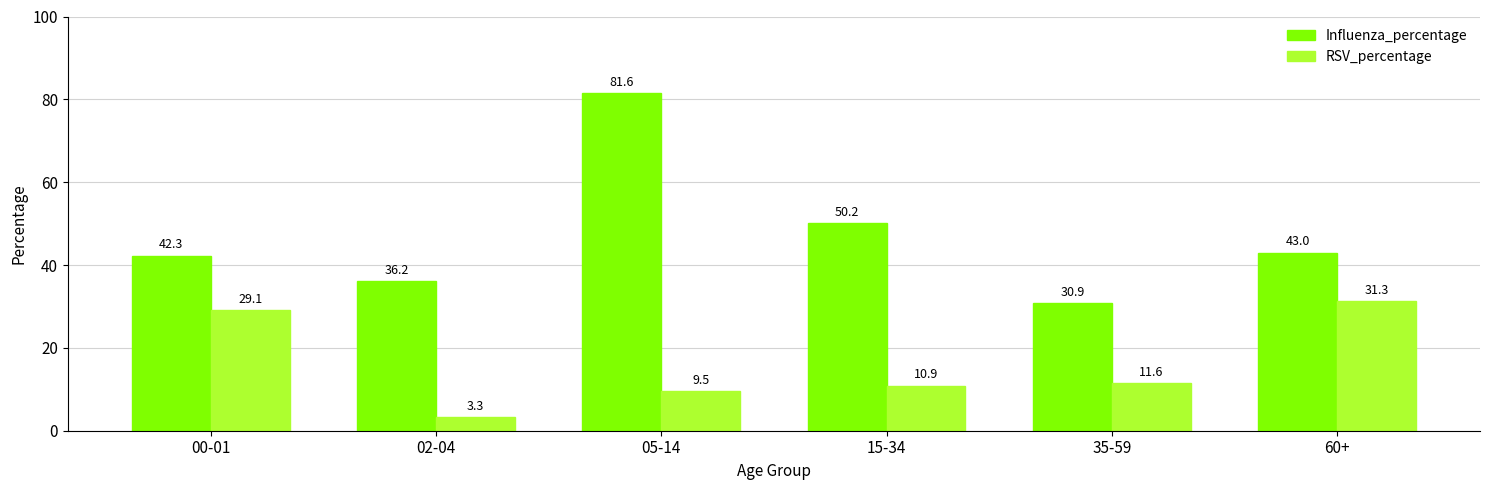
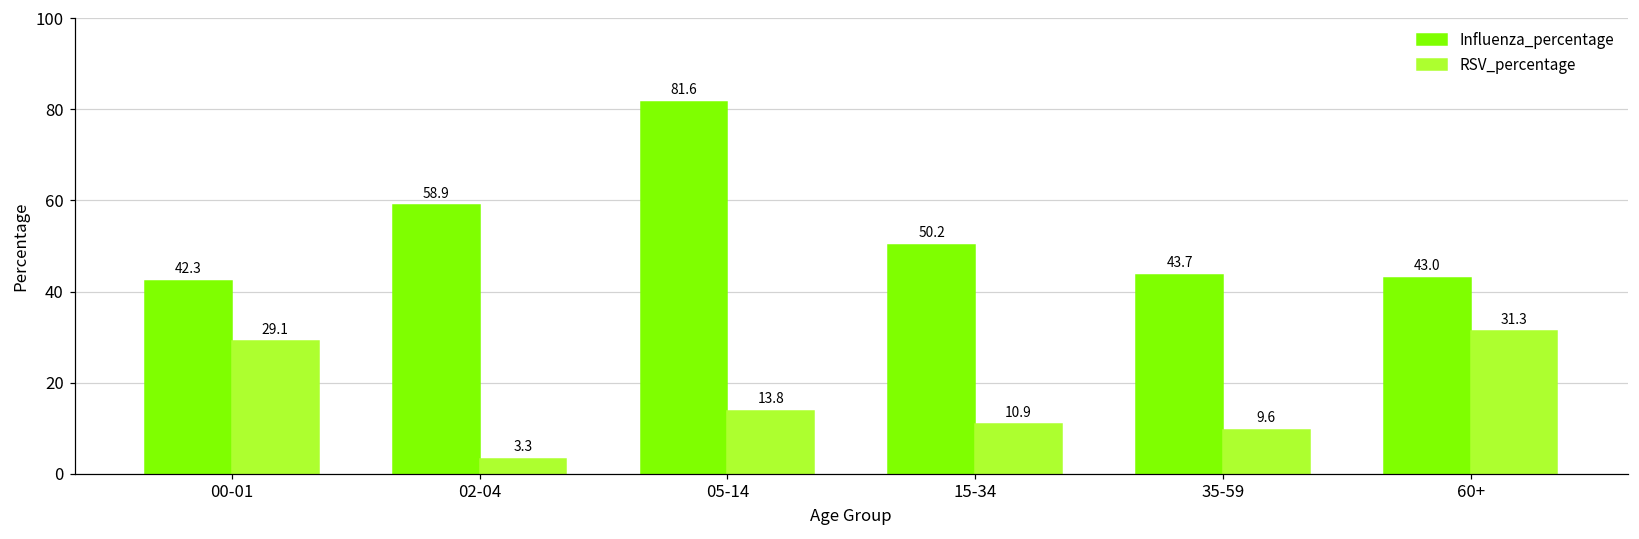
Influenza_percentage, 02-04: 36.2 -> 58.9
RSV_percentage, 05-14: 9.5 -> 13.8
Influenza_percentage, 35-59: 30.9 -> 43.7
RSV_percentage, 35-59: 11.6 -> 9.6
